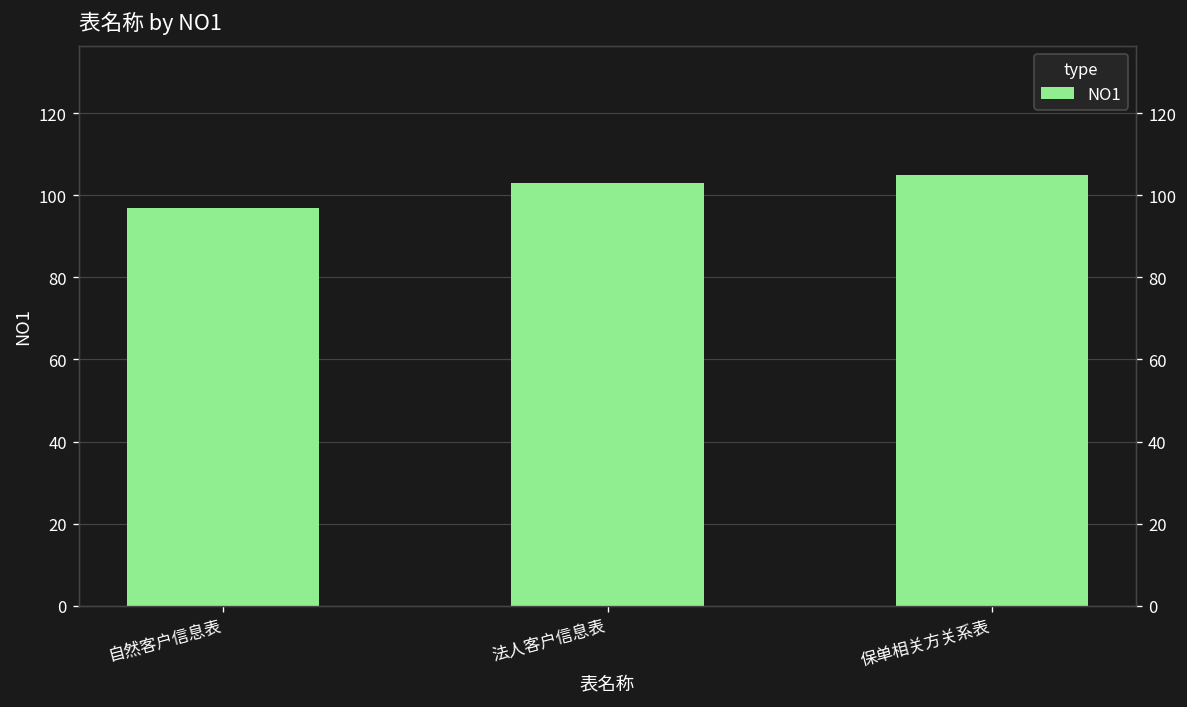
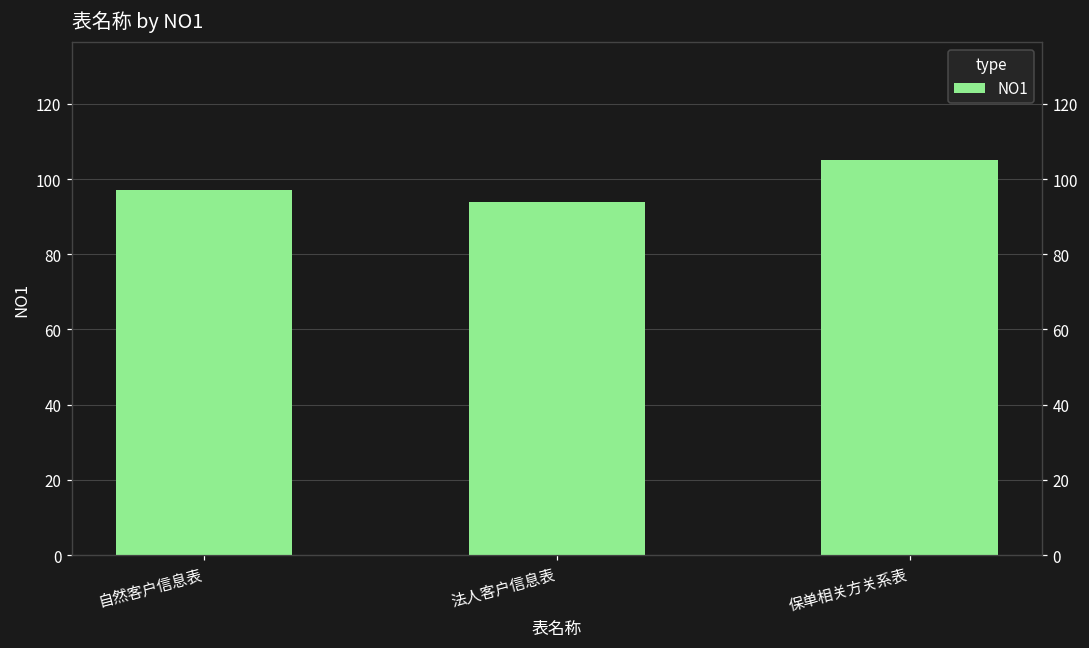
法人客户信息表: 103 -> 94
